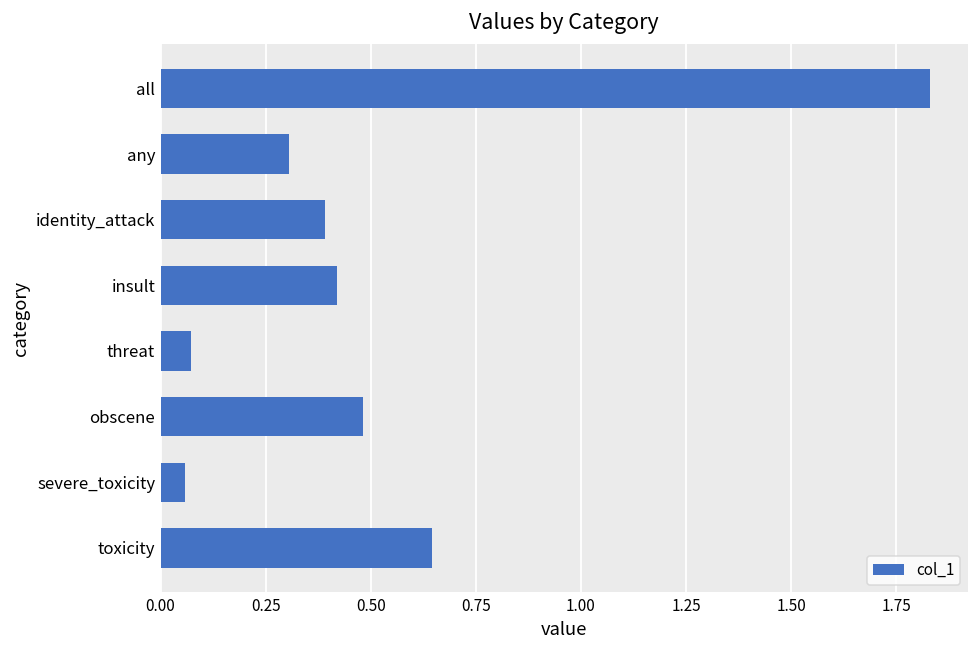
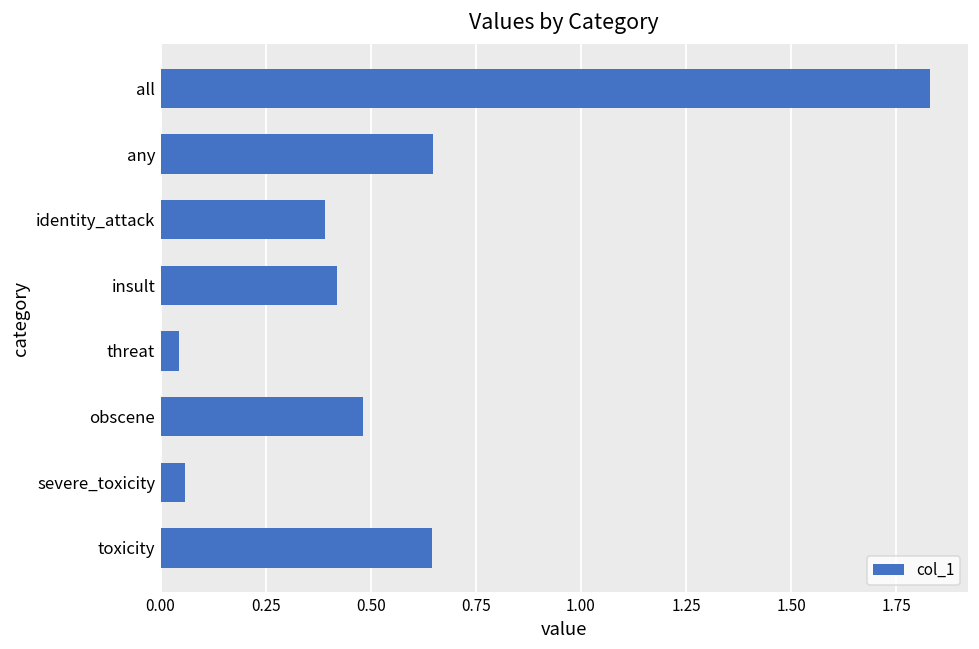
any: 0.31 -> 0.65
threat: 0.07 -> 0.04
